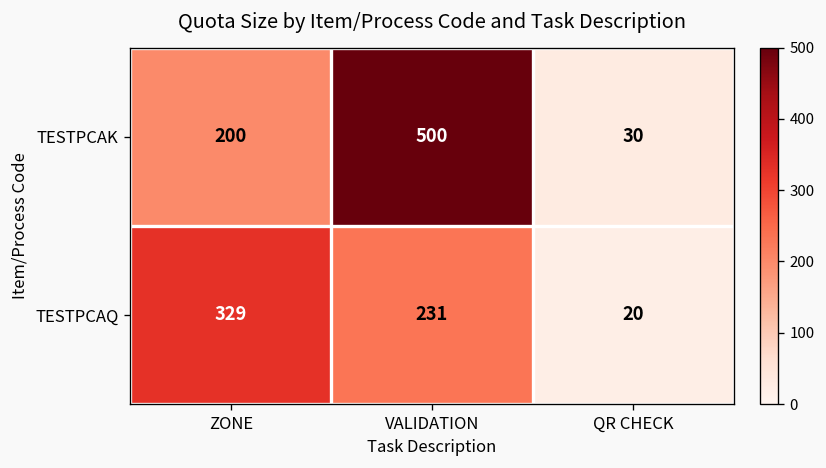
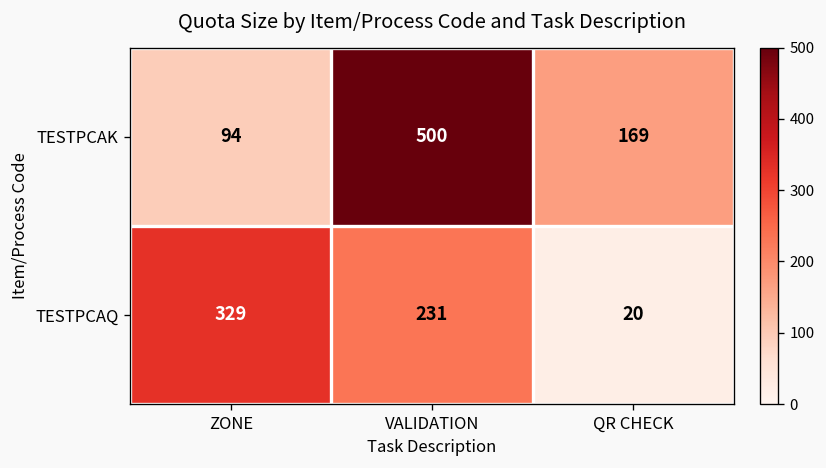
TESTPCAK, ZONE: 200 -> 94
TESTPCAK, QR CHECK: 30 -> 169
